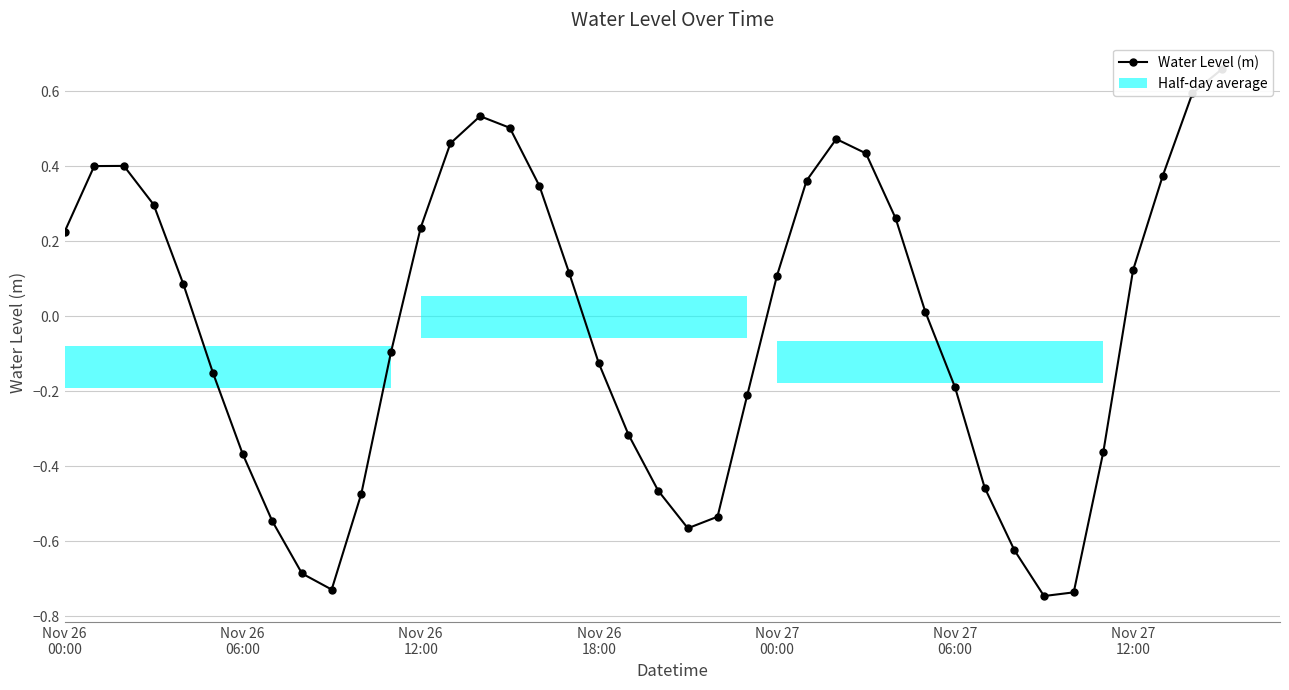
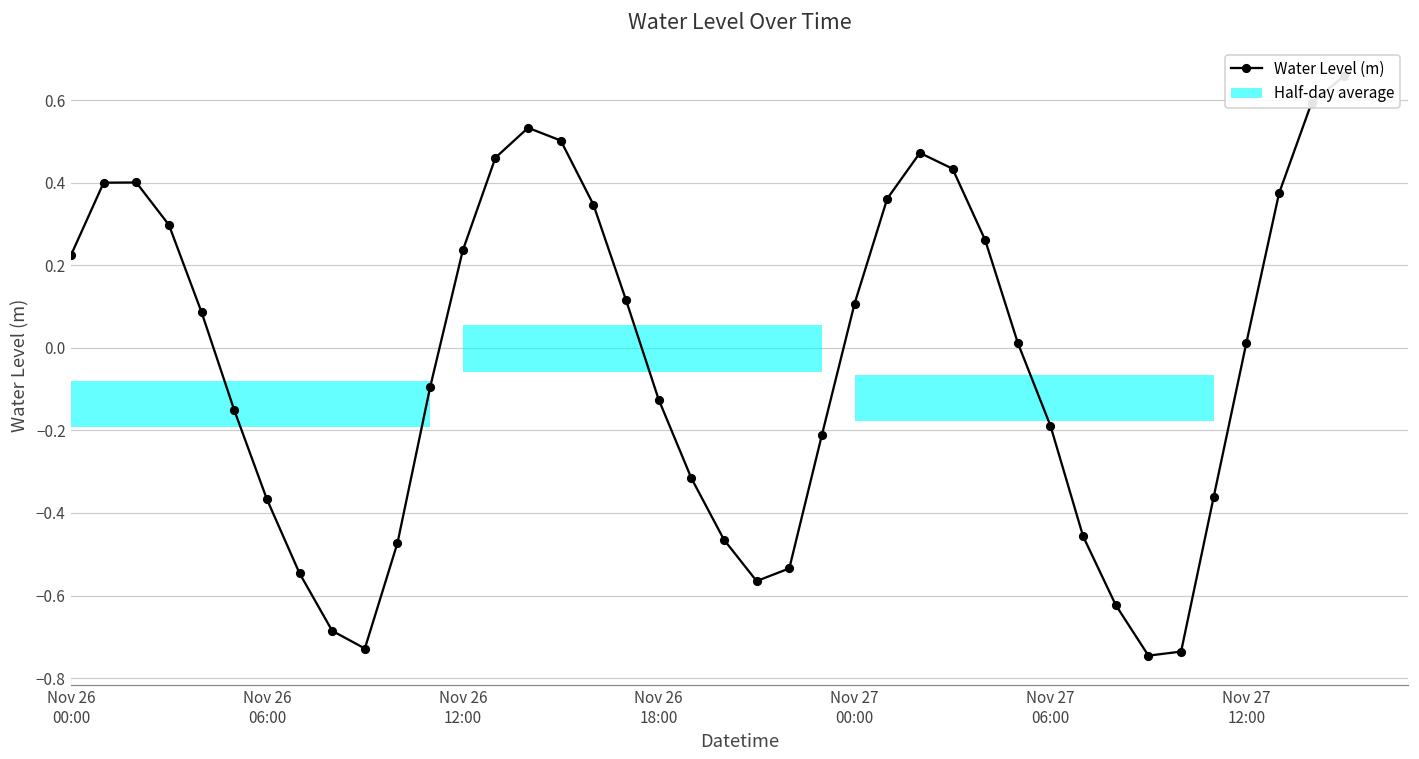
Water Level (m), Nov 27 12:00: 0.12 -> 0.01
